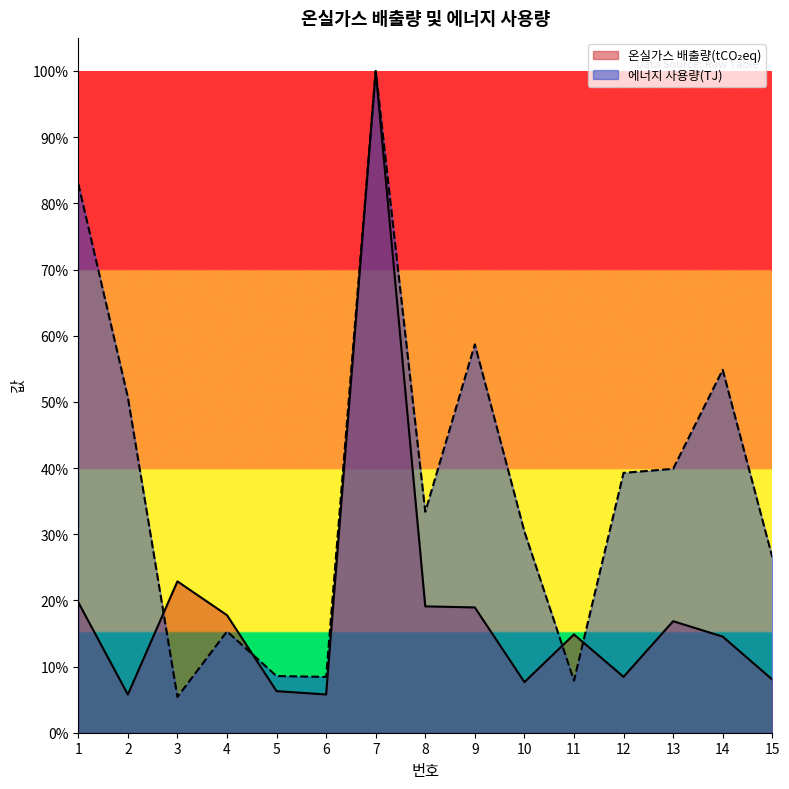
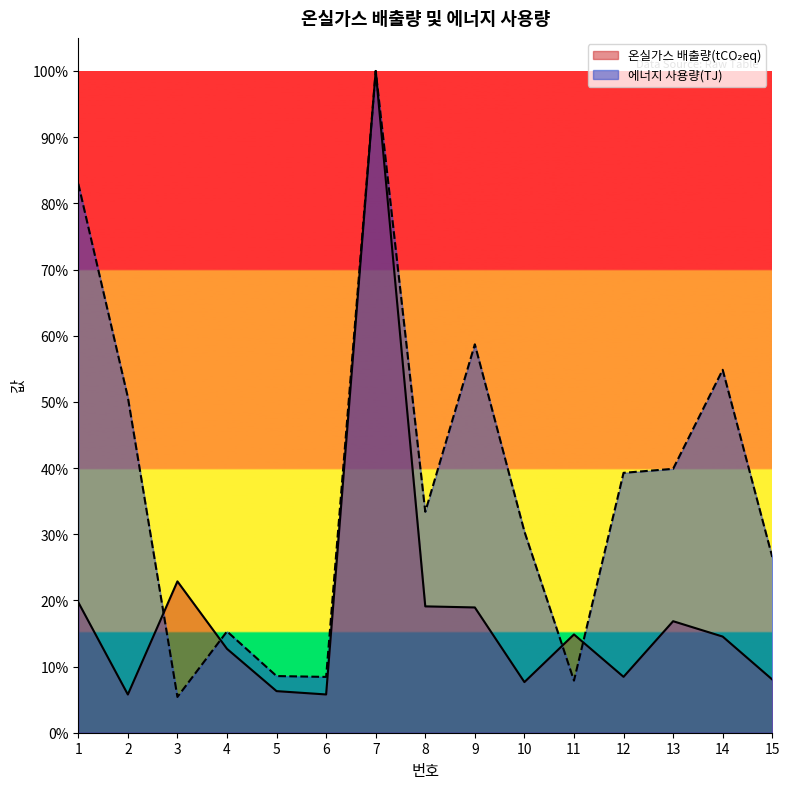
온실가스 배출량(tCO₂eq), 4: 18% -> 13%
